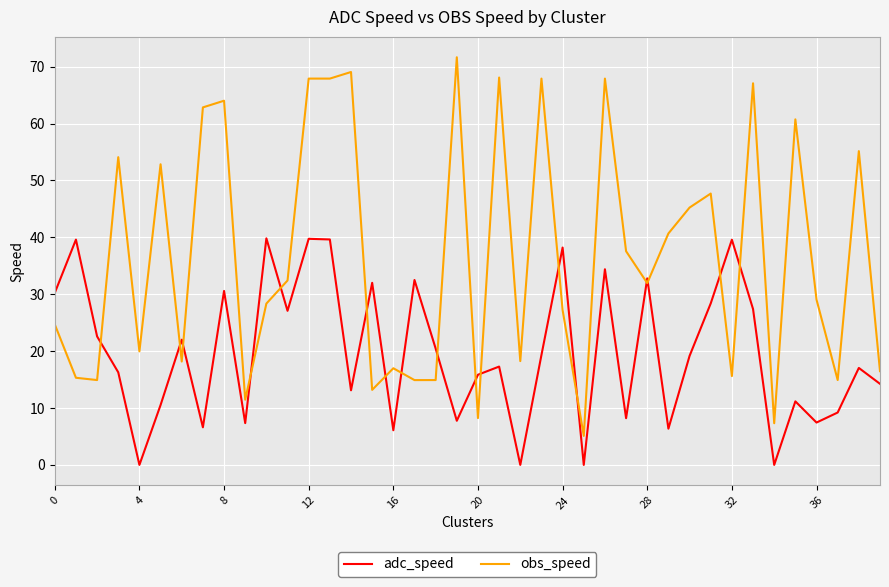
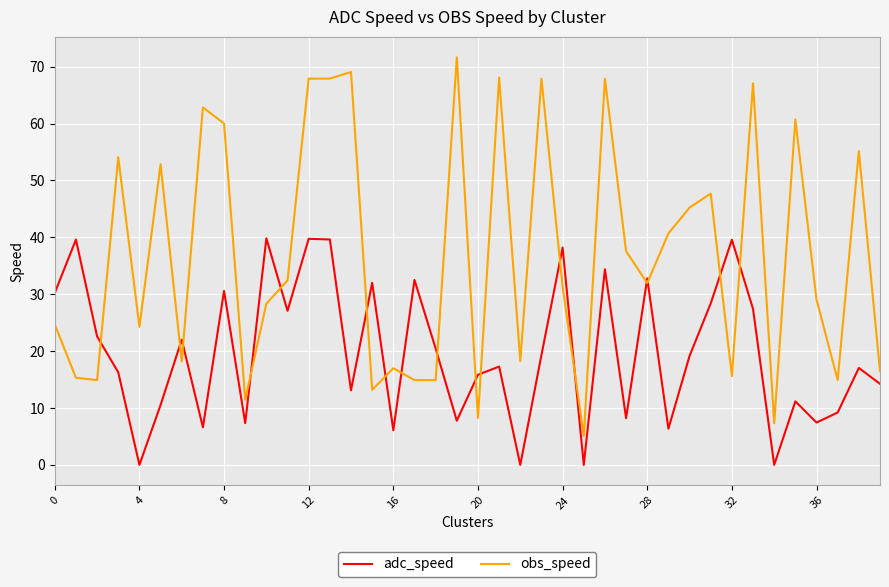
obs_speed, 4: 20 -> 24
obs_speed, 8: 64 -> 60
obs_speed, 24: 27 -> 31
